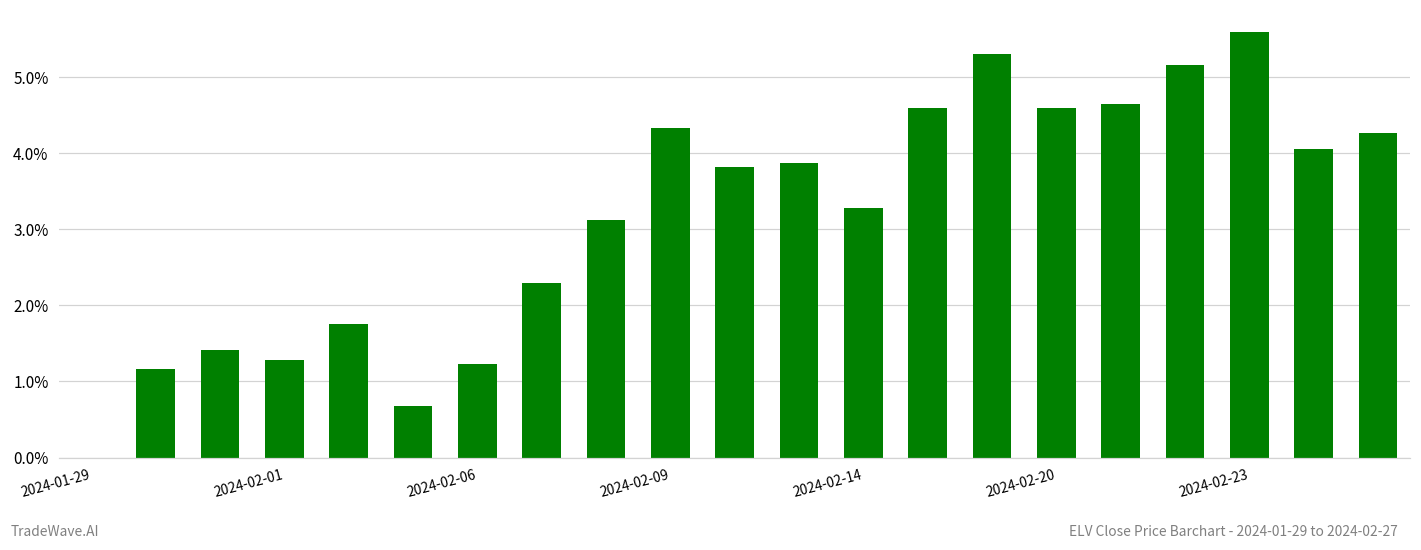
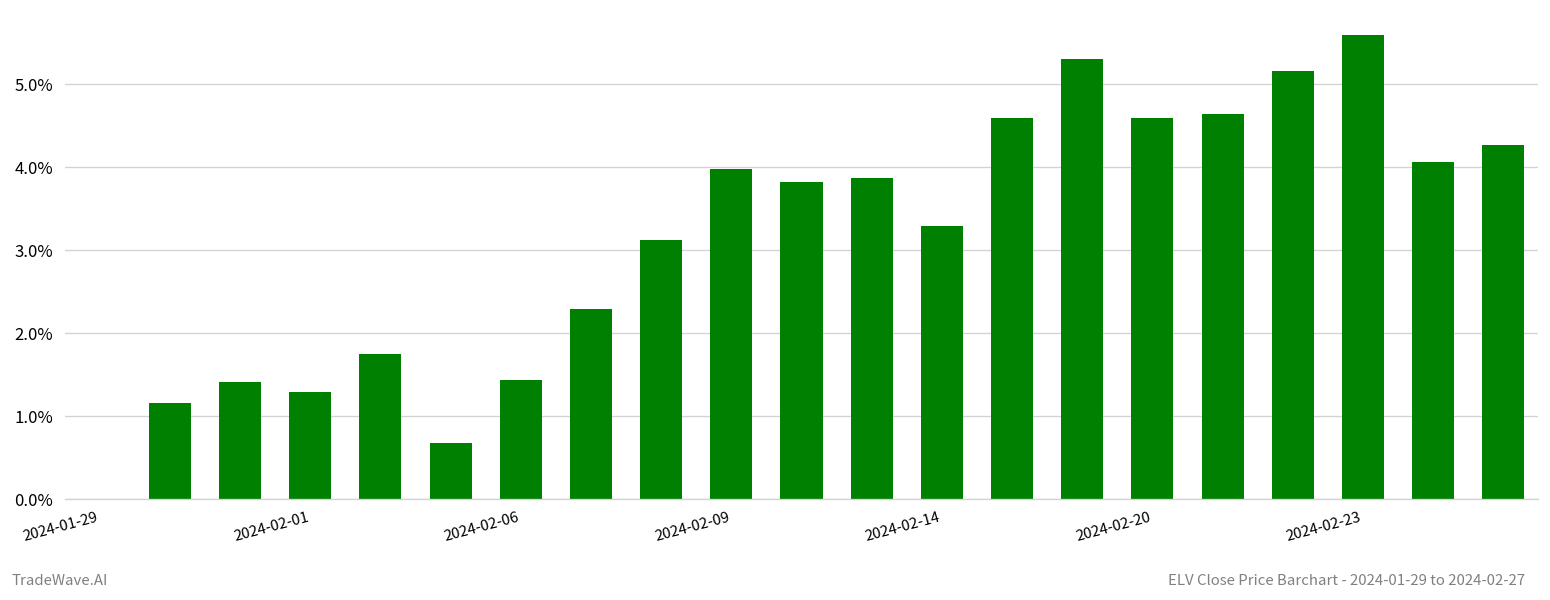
2024-02-06: 1.2% -> 1.4%
2024-02-09: 4.3% -> 4.0%
